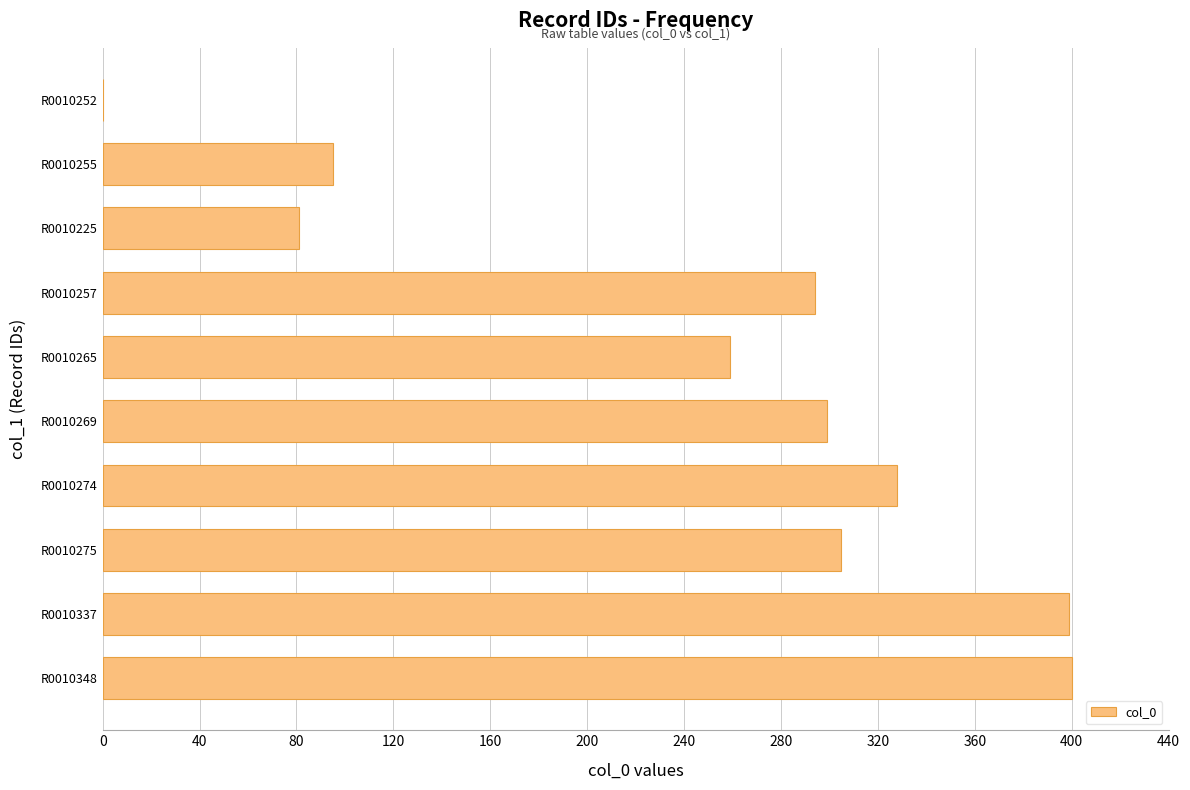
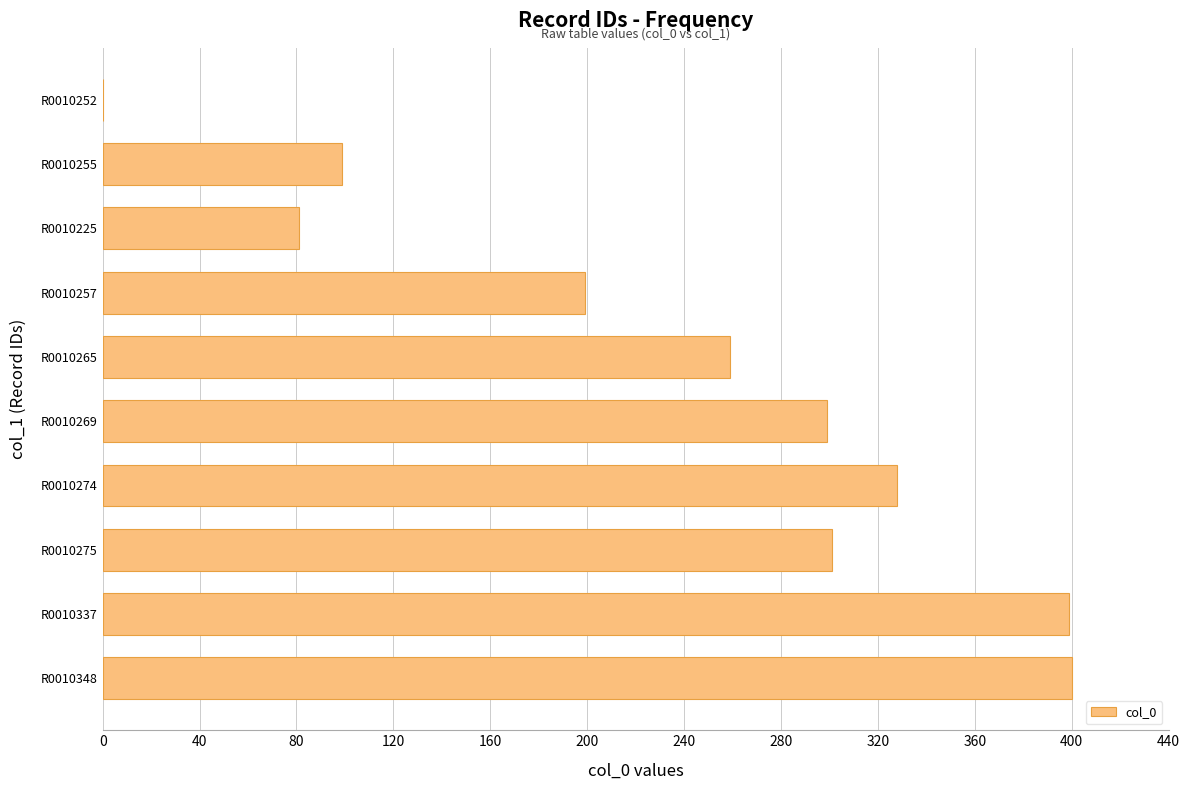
R0010255: 95 -> 99
R0010257: 294 -> 199
R0010275: 305 -> 301
